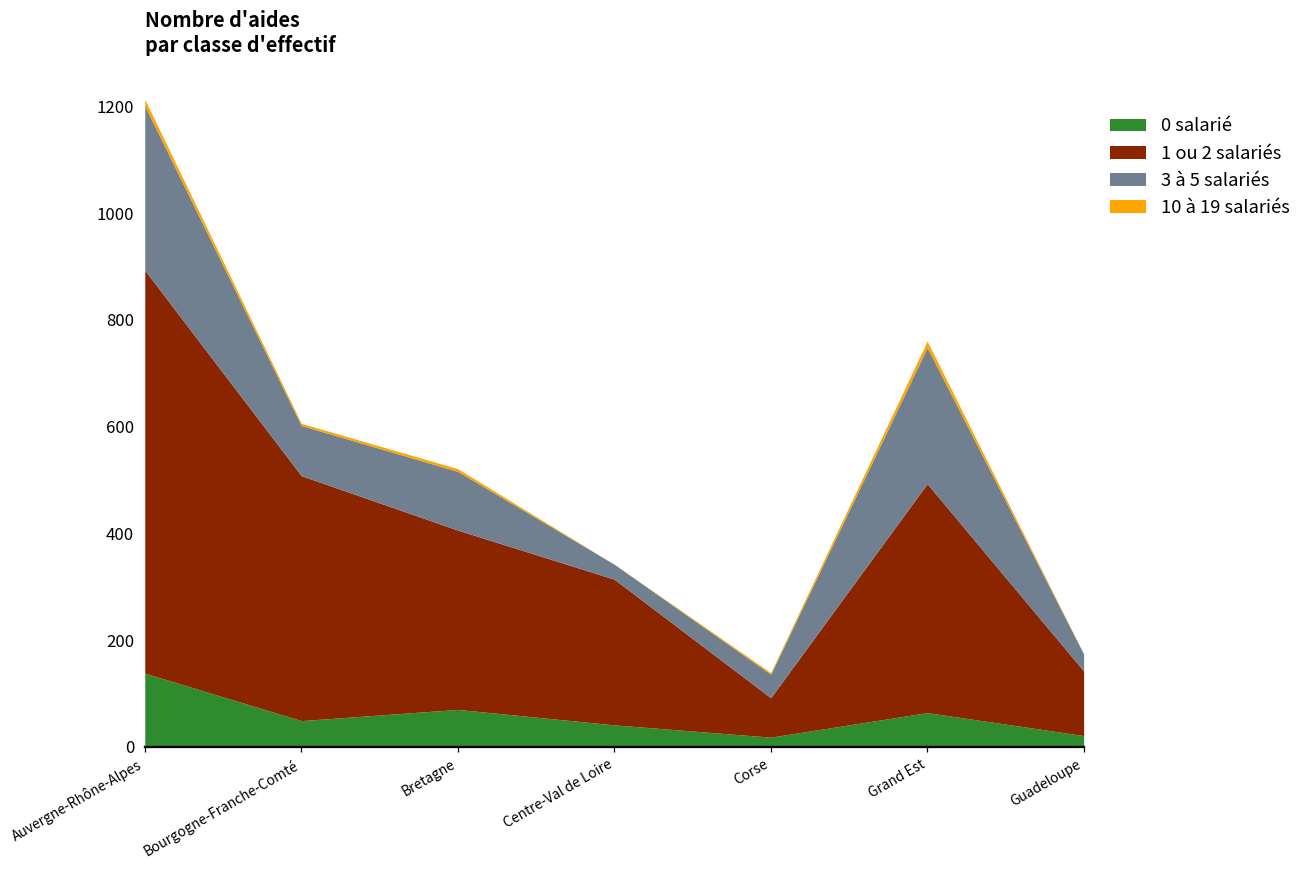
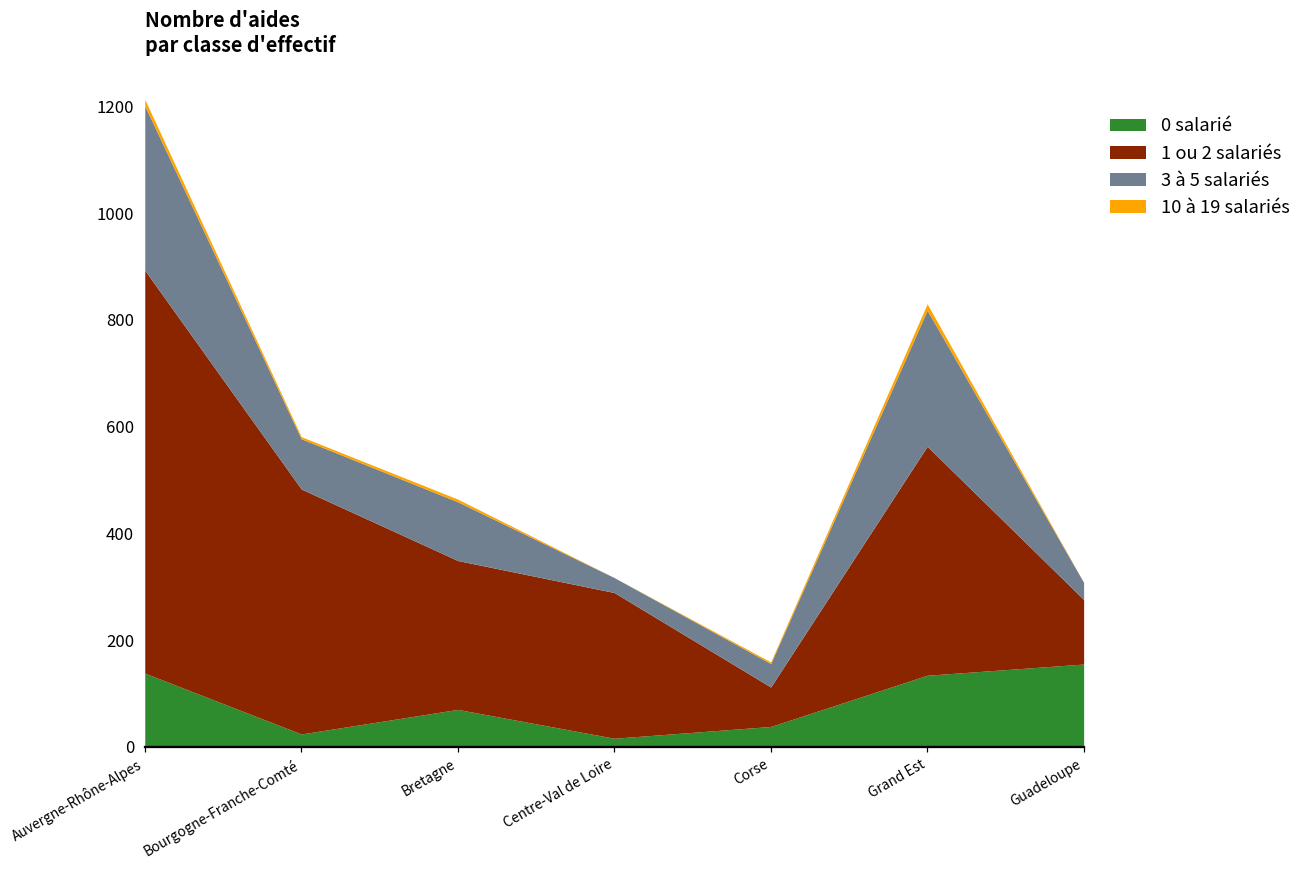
0 salarié, Bourgogne-Franche-Comté: 50 -> 20
1 ou 2 salariés, Bretagne: 340 -> 280
0 salarié, Centre-Val de Loire: 40 -> 20
0 salarié, Corse: 20 -> 40
0 salarié, Grand Est: 60 -> 130
0 salarié, Guadeloupe: 20 -> 160
